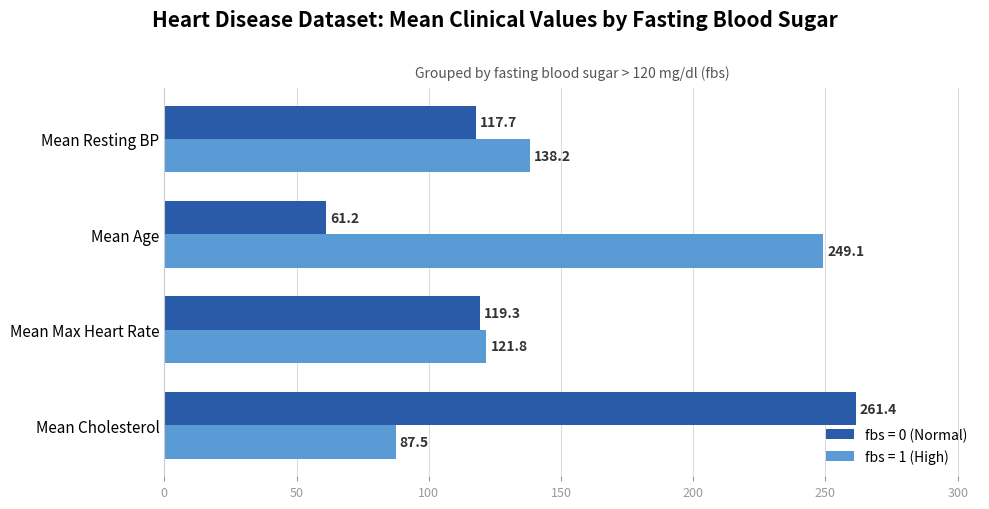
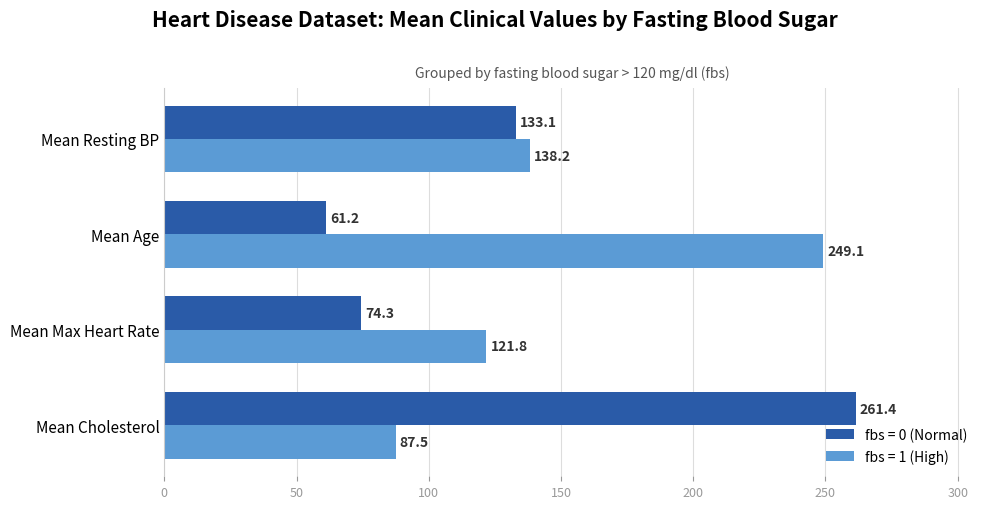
fbs = 0 (Normal), Mean Resting BP: 117.7 -> 133.1
fbs = 0 (Normal), Mean Max Heart Rate: 119.3 -> 74.3
